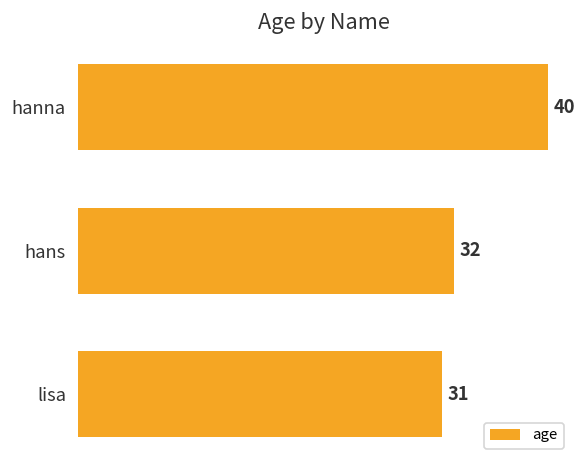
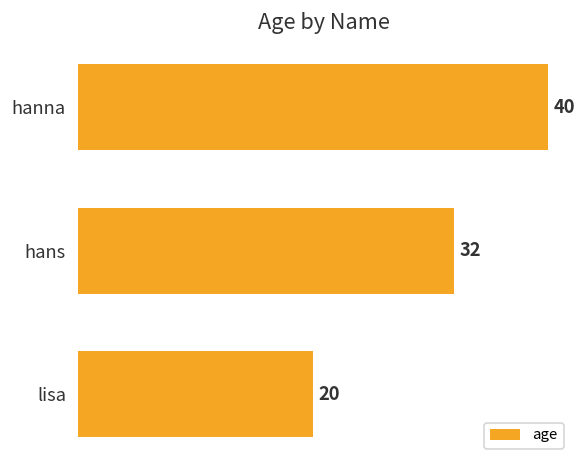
lisa: 31 -> 20
